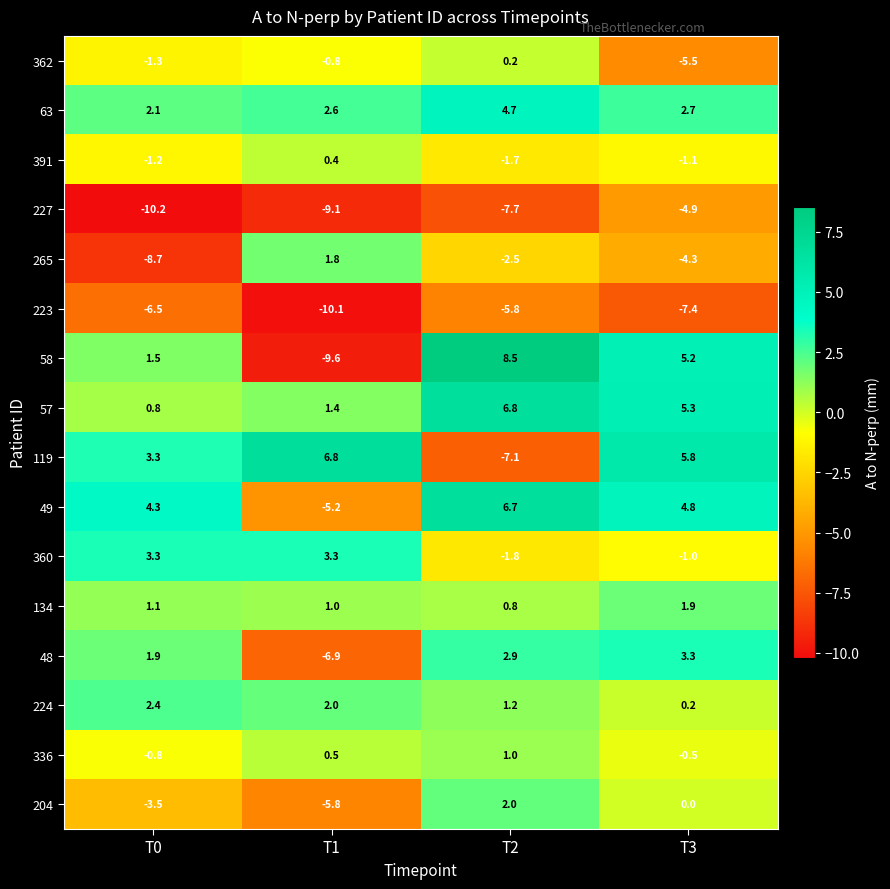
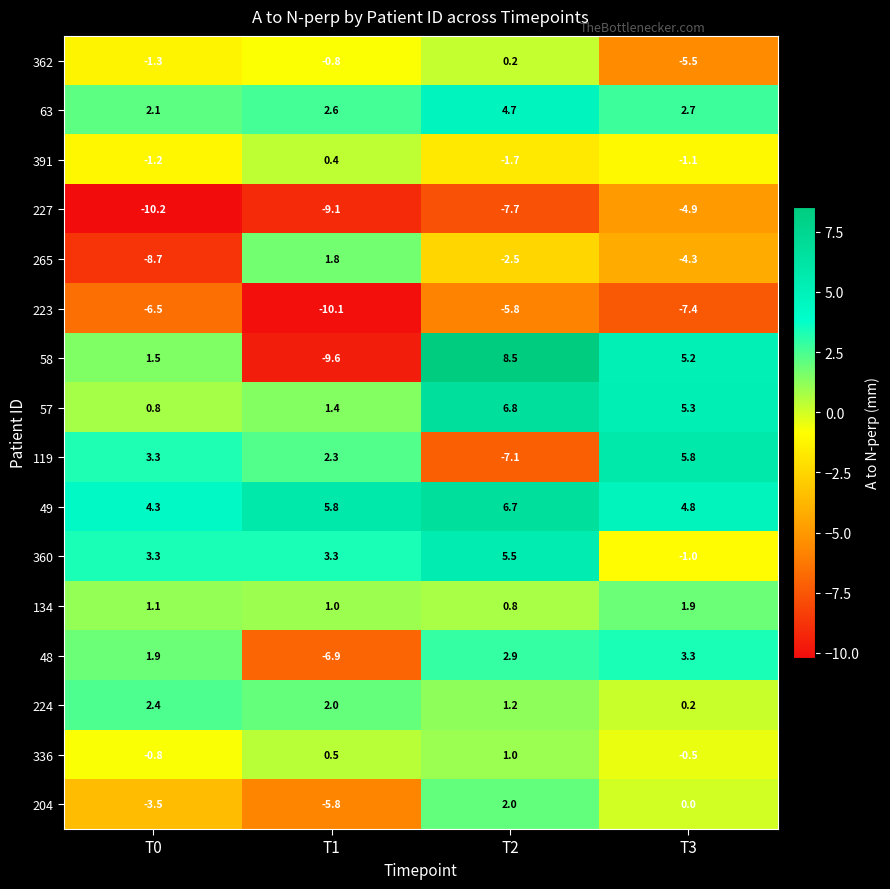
119, T1: 6.8 -> 2.3
49, T1: -5.2 -> 5.8
360, T2: -1.8 -> 5.5
